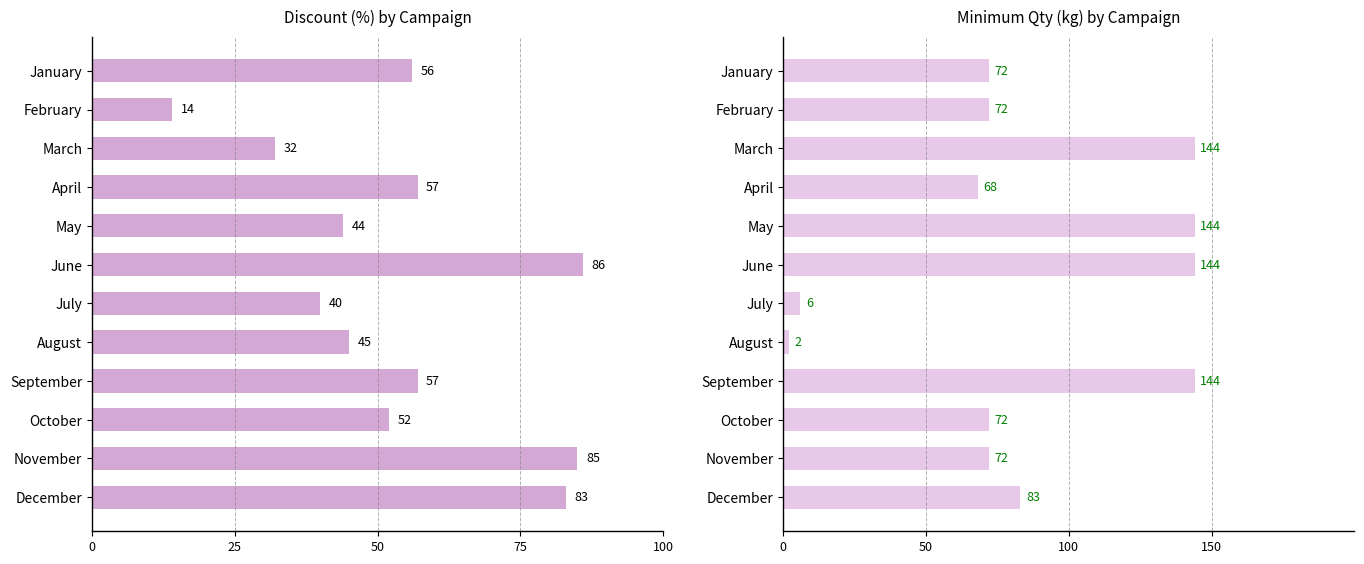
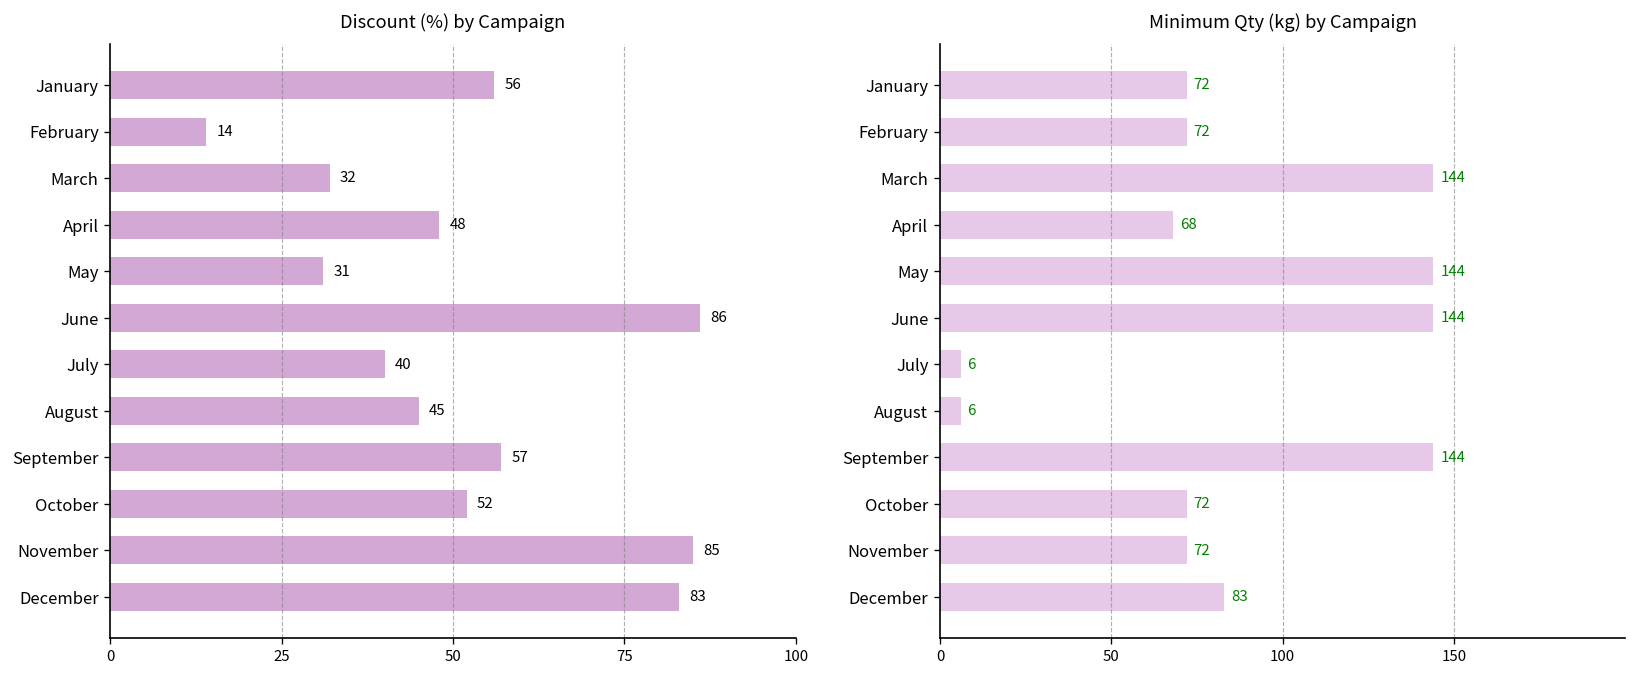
Discount (%) by Campaign, April: 57 -> 48
Discount (%) by Campaign, May: 44 -> 31
Minimum Qty (kg) by Campaign, August: 2 -> 6
